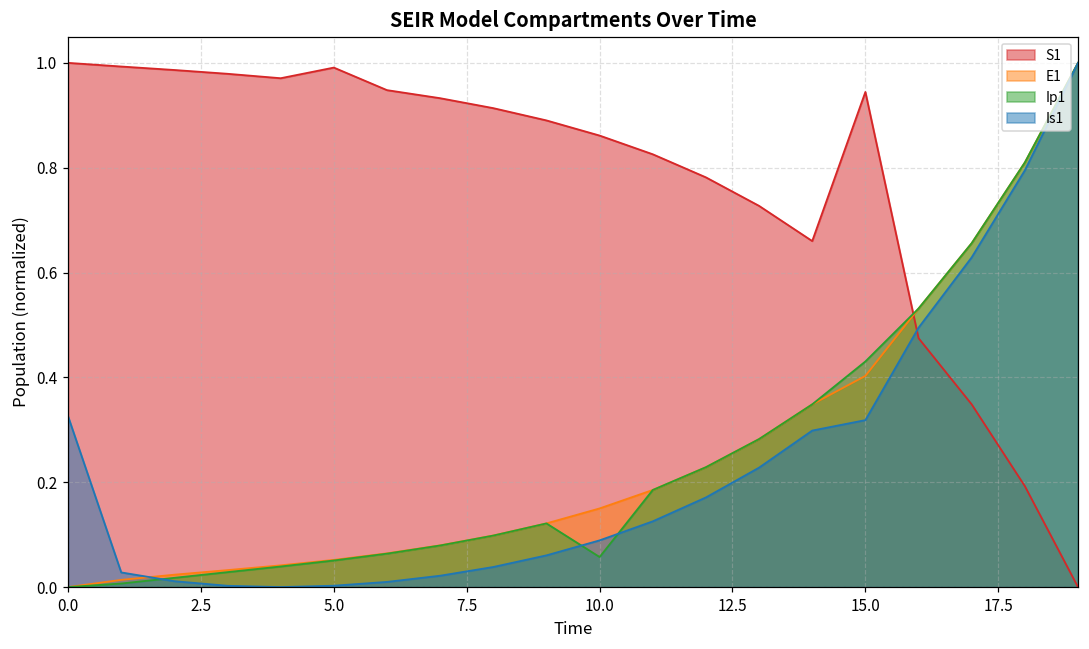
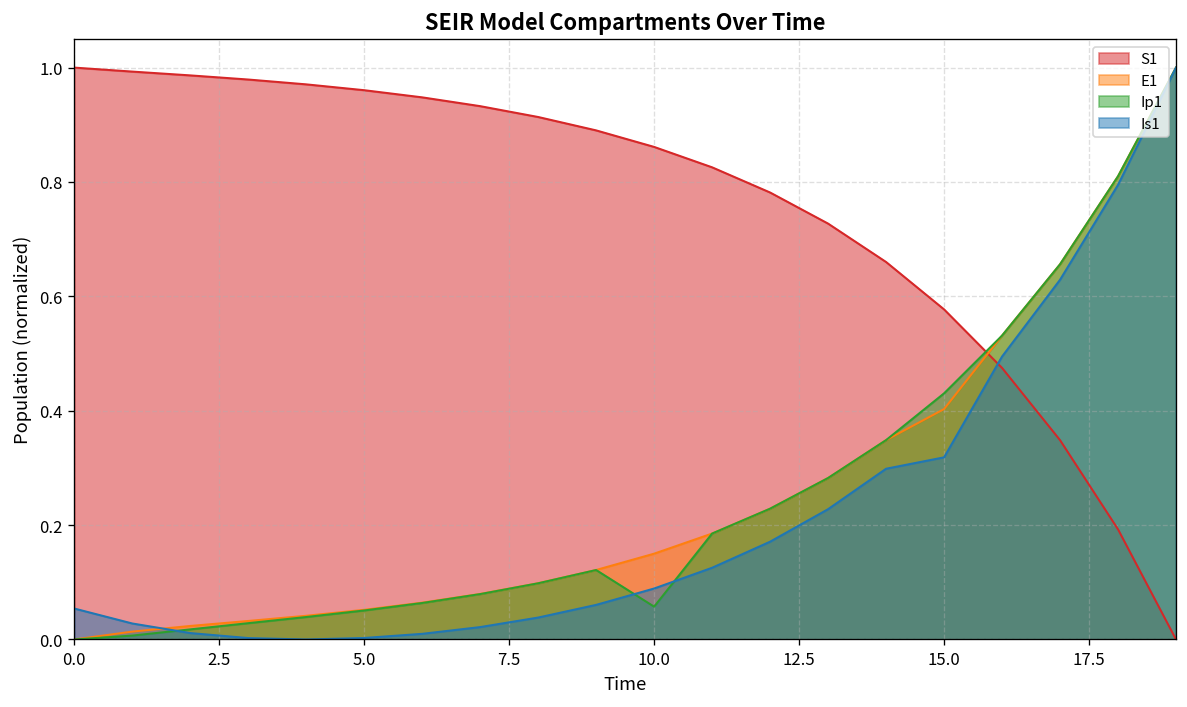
Is1, 0.0: 0.33 -> 0.05
S1, 5.0: 0.99 -> 0.96
S1, 15.0: 0.94 -> 0.58
